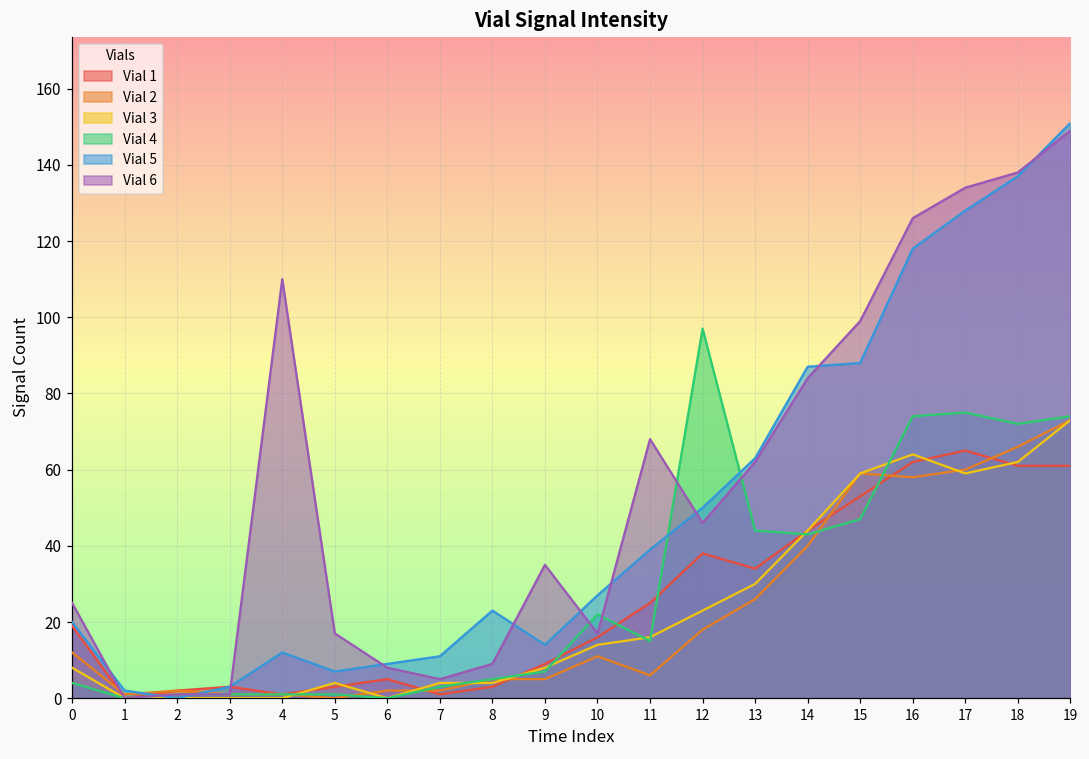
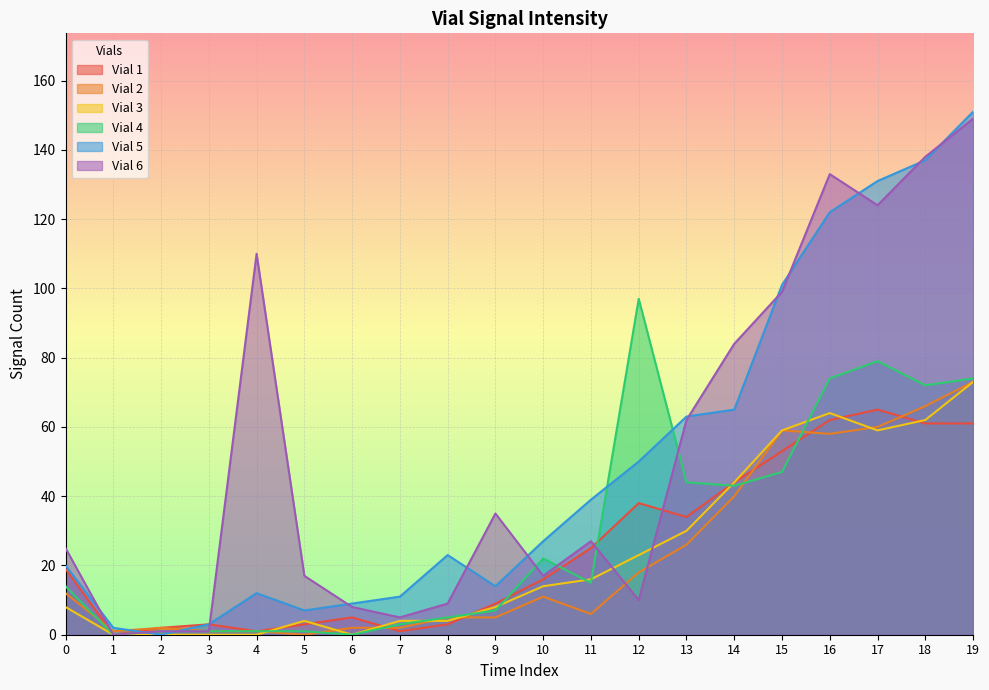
Vial 4, 0: 4 -> 14
Vial 6, 11: 68 -> 27
Vial 6, 12: 46 -> 10
Vial 5, 14: 87 -> 65
Vial 5, 15: 88 -> 101
Vial 5, 16: 118 -> 122
Vial 6, 16: 126 -> 133
Vial 4, 17: 75 -> 79
Vial 5, 17: 128 -> 131
Vial 6, 17: 134 -> 124
